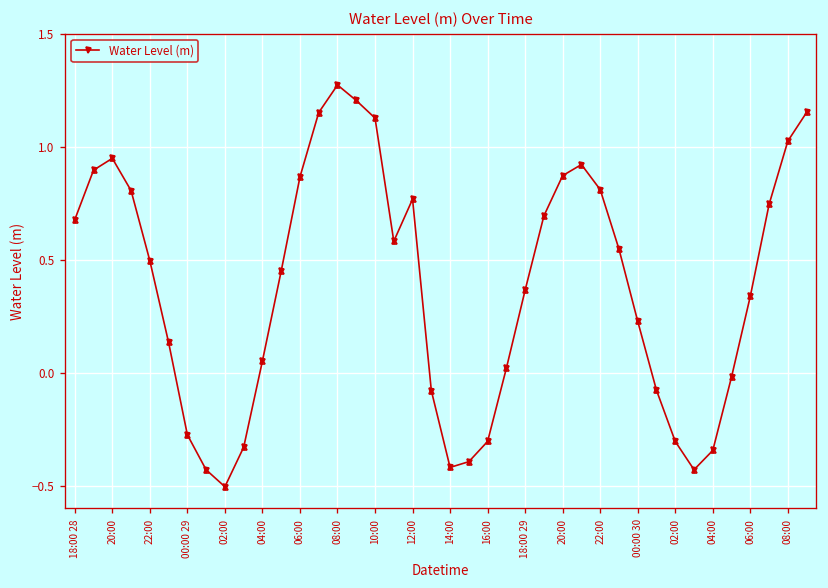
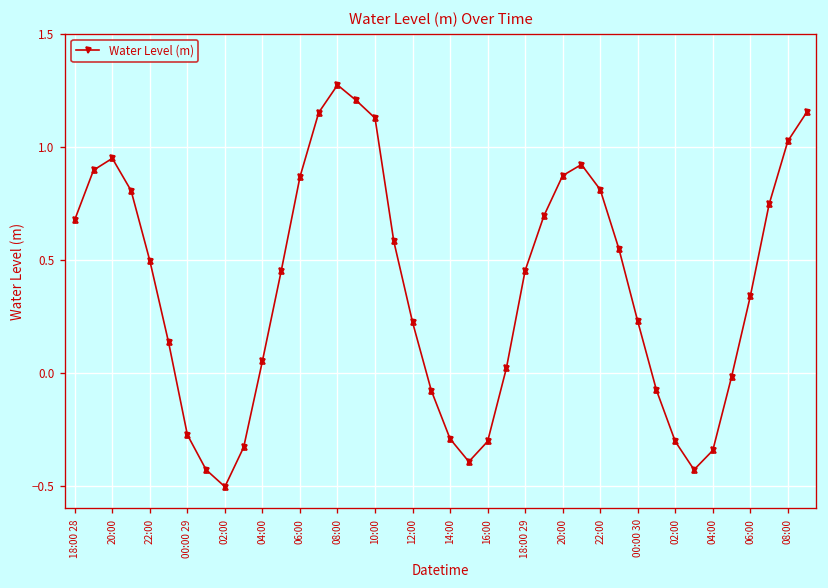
12:00: 0.77 -> 0.22
14:00: -0.42 -> -0.29
18:00 29: 0.37 -> 0.45
